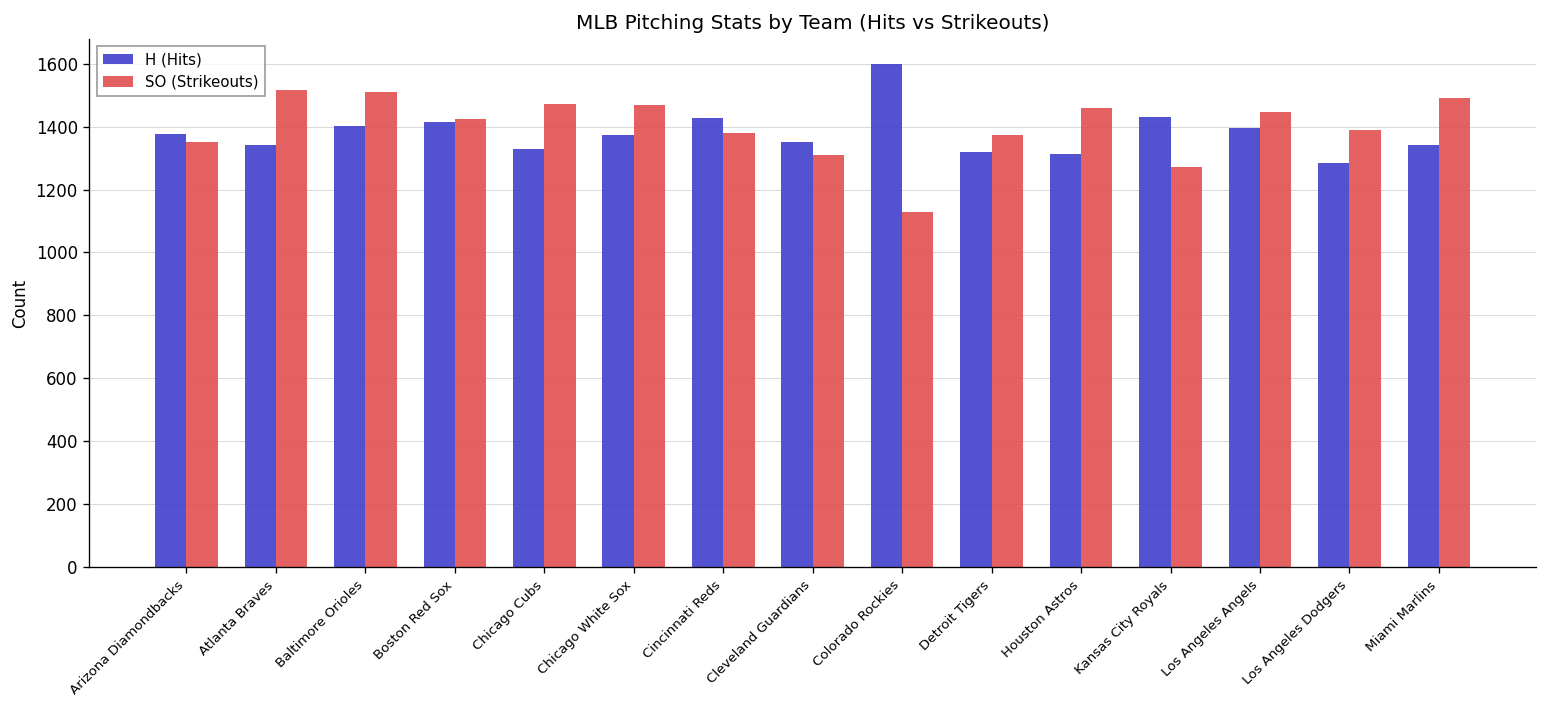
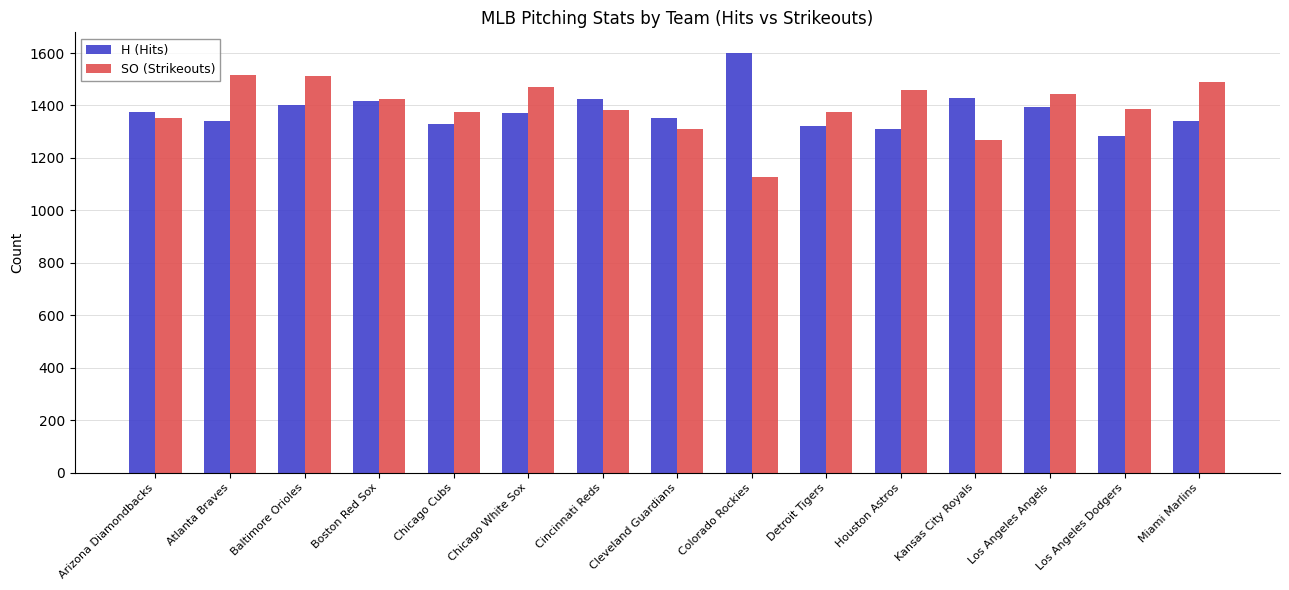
SO (Strikeouts), Chicago Cubs: 1470 -> 1380
